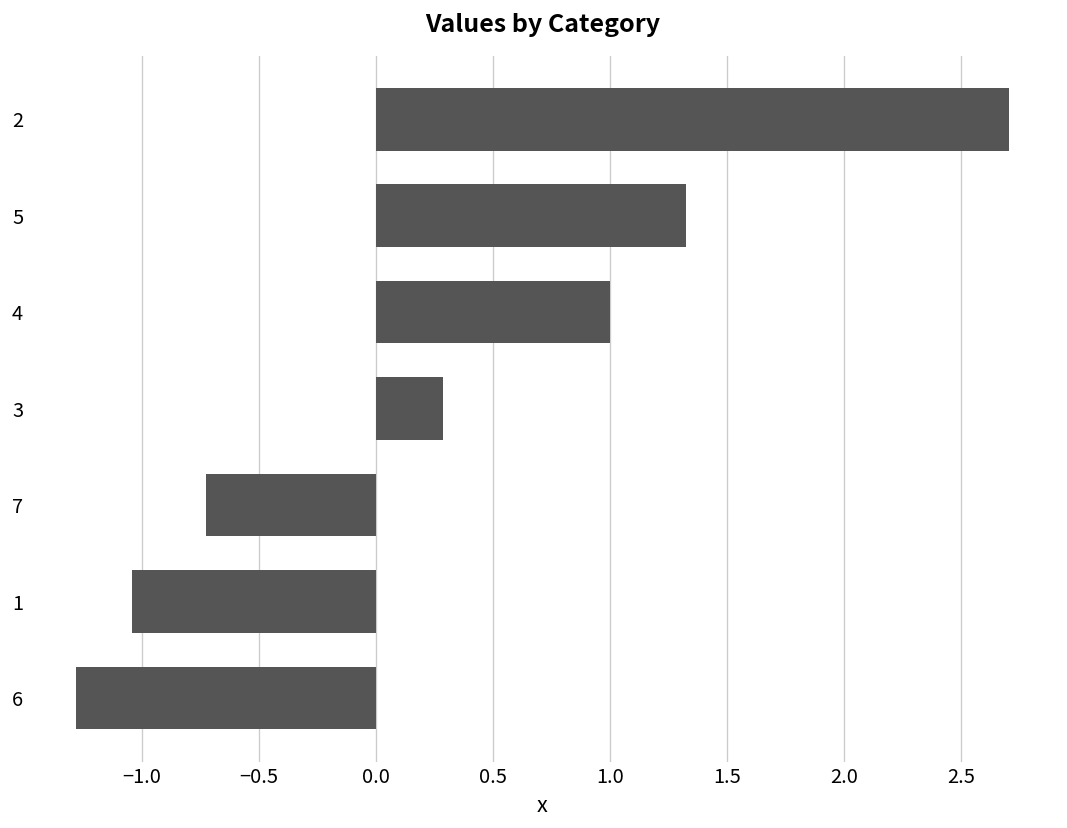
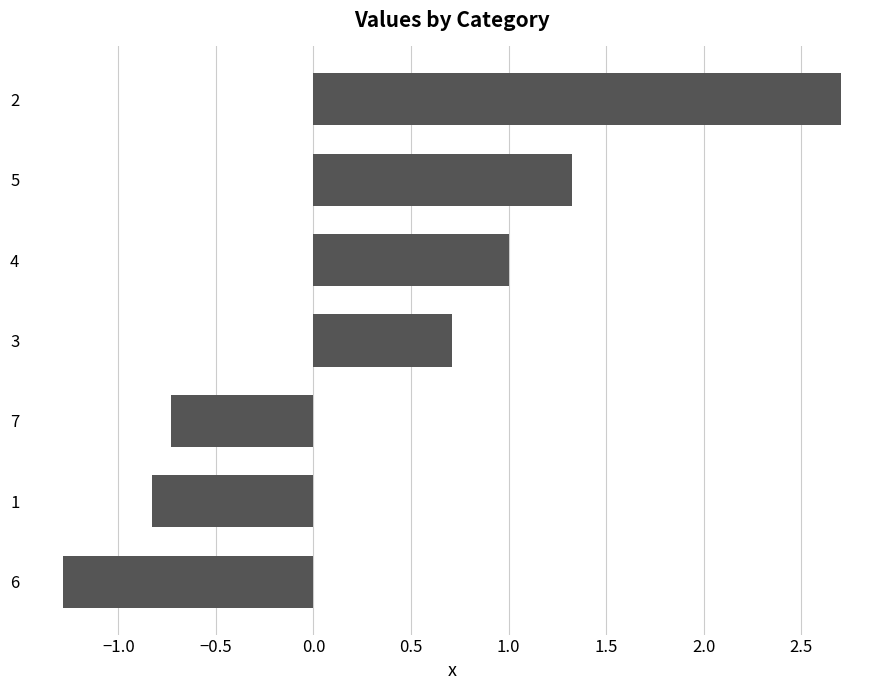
3: 0.29 -> 0.71
1: -1.04 -> -0.83
